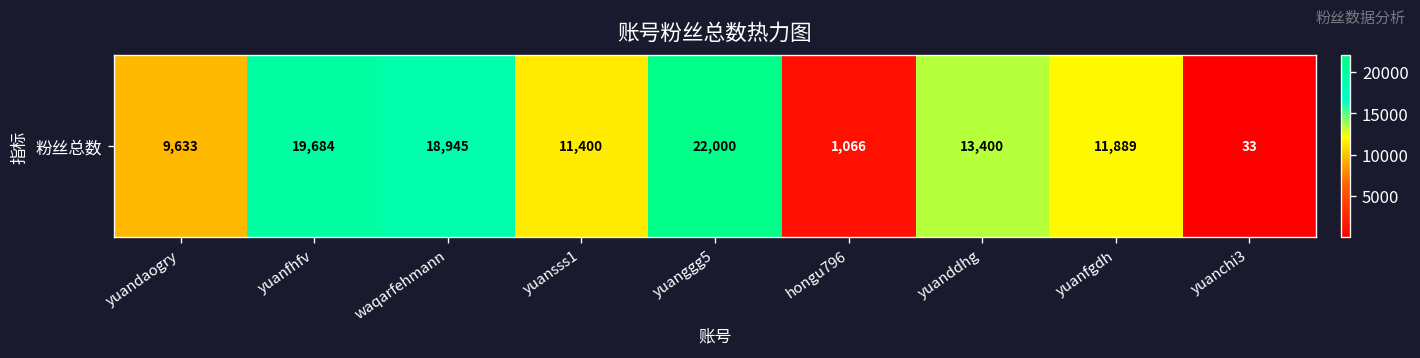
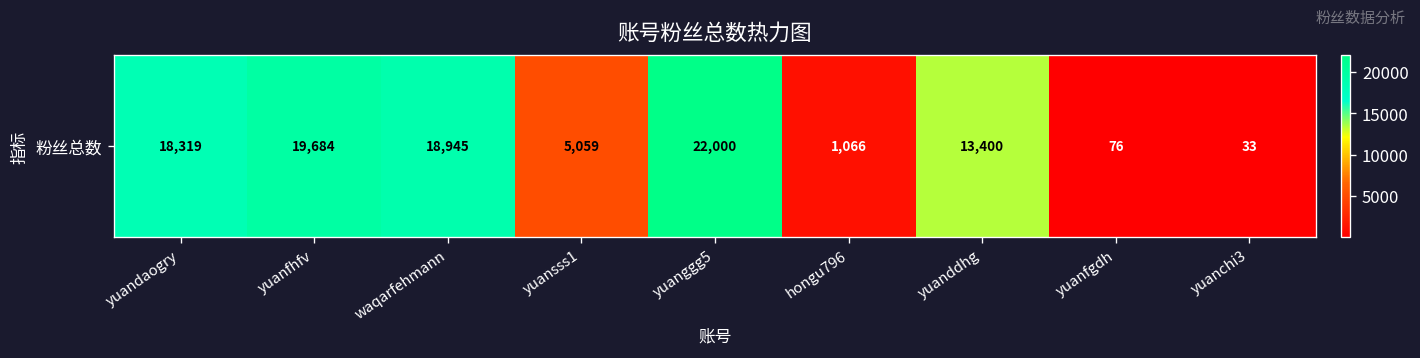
粉丝总数, yuandaogry: 9,633 -> 18,319
粉丝总数, yuansss1: 11,400 -> 5,059
粉丝总数, yuanfgdh: 11,889 -> 76
